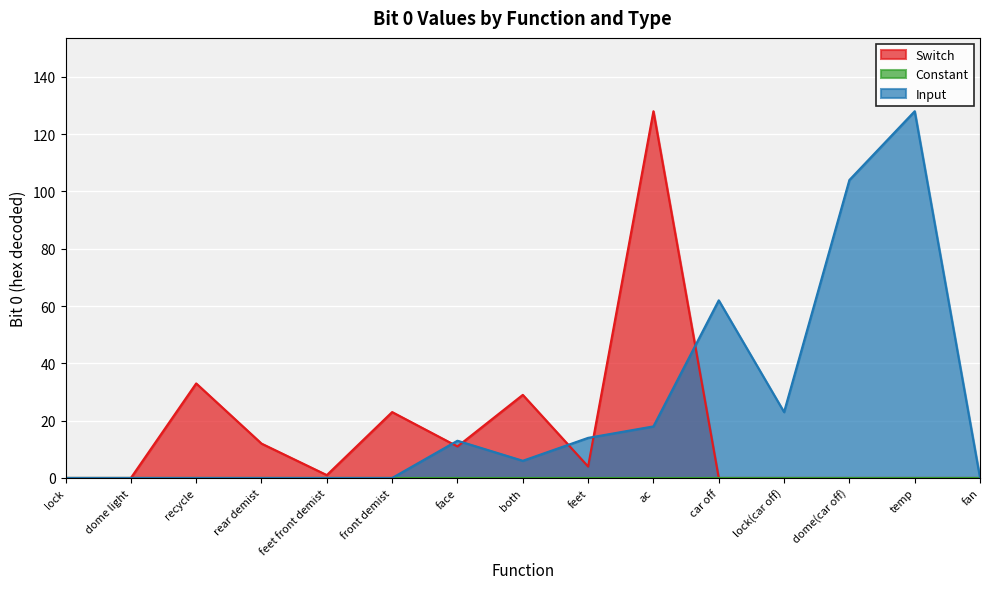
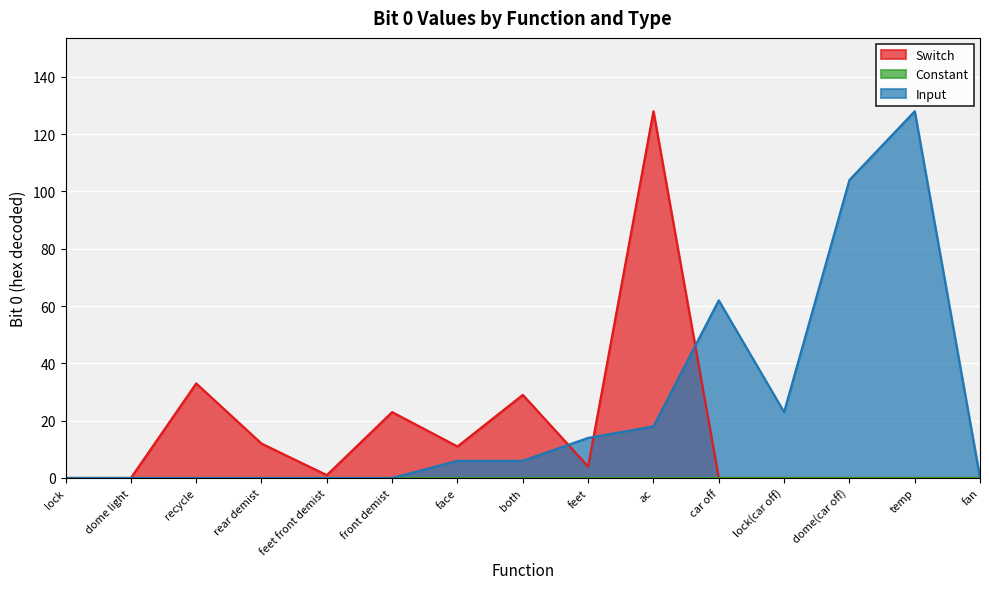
Input, face: 13 -> 6
